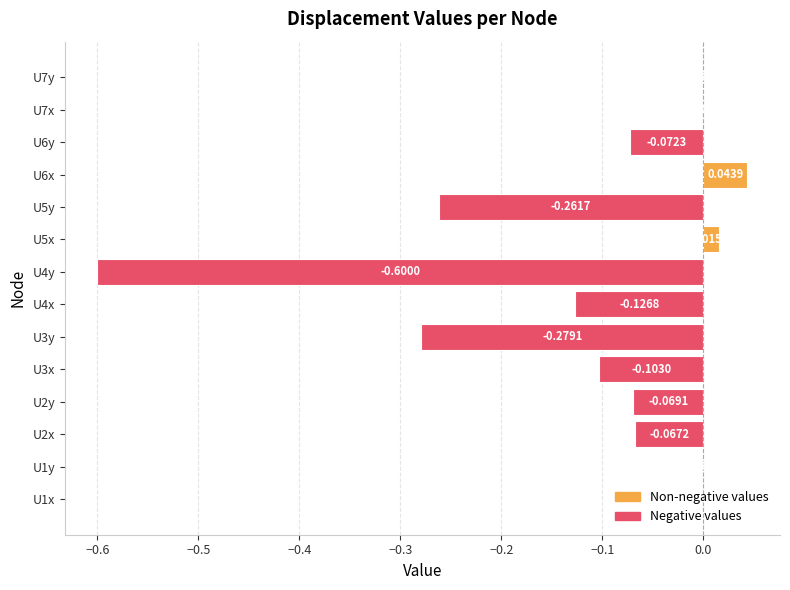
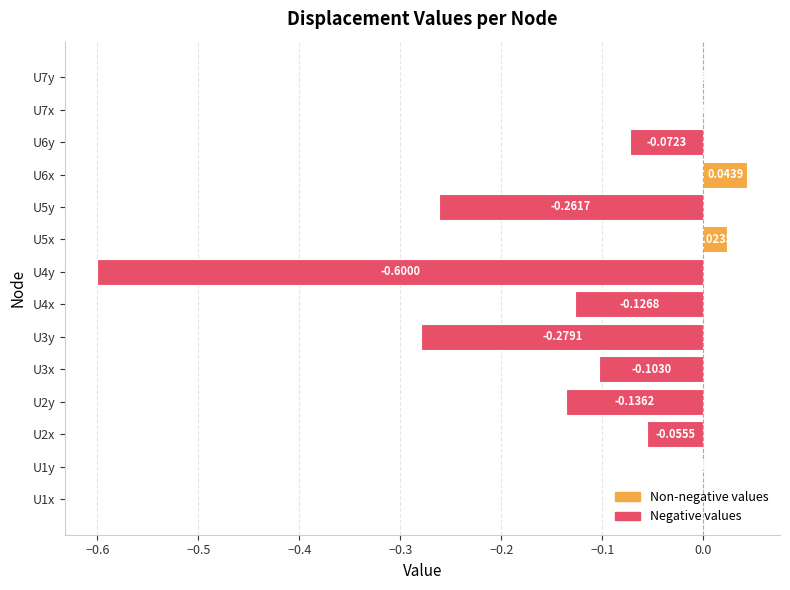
U5x: 0.015 -> 0.023
U2y: -0.0691 -> -0.1362
U2x: -0.0672 -> -0.0555
